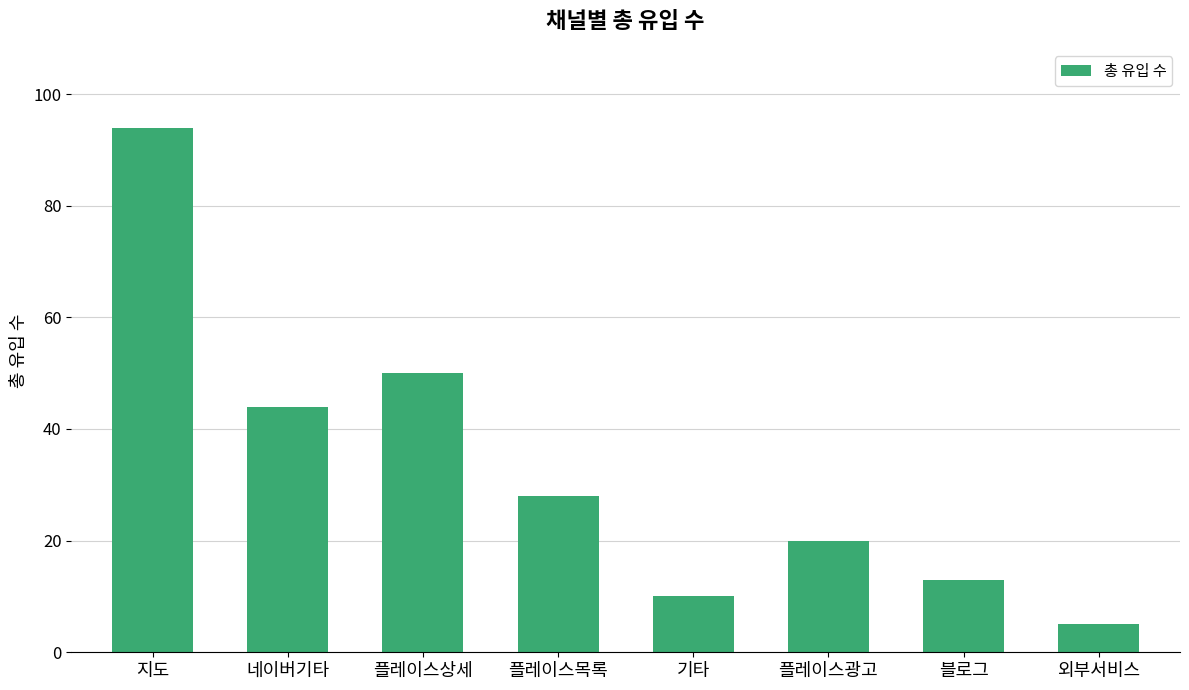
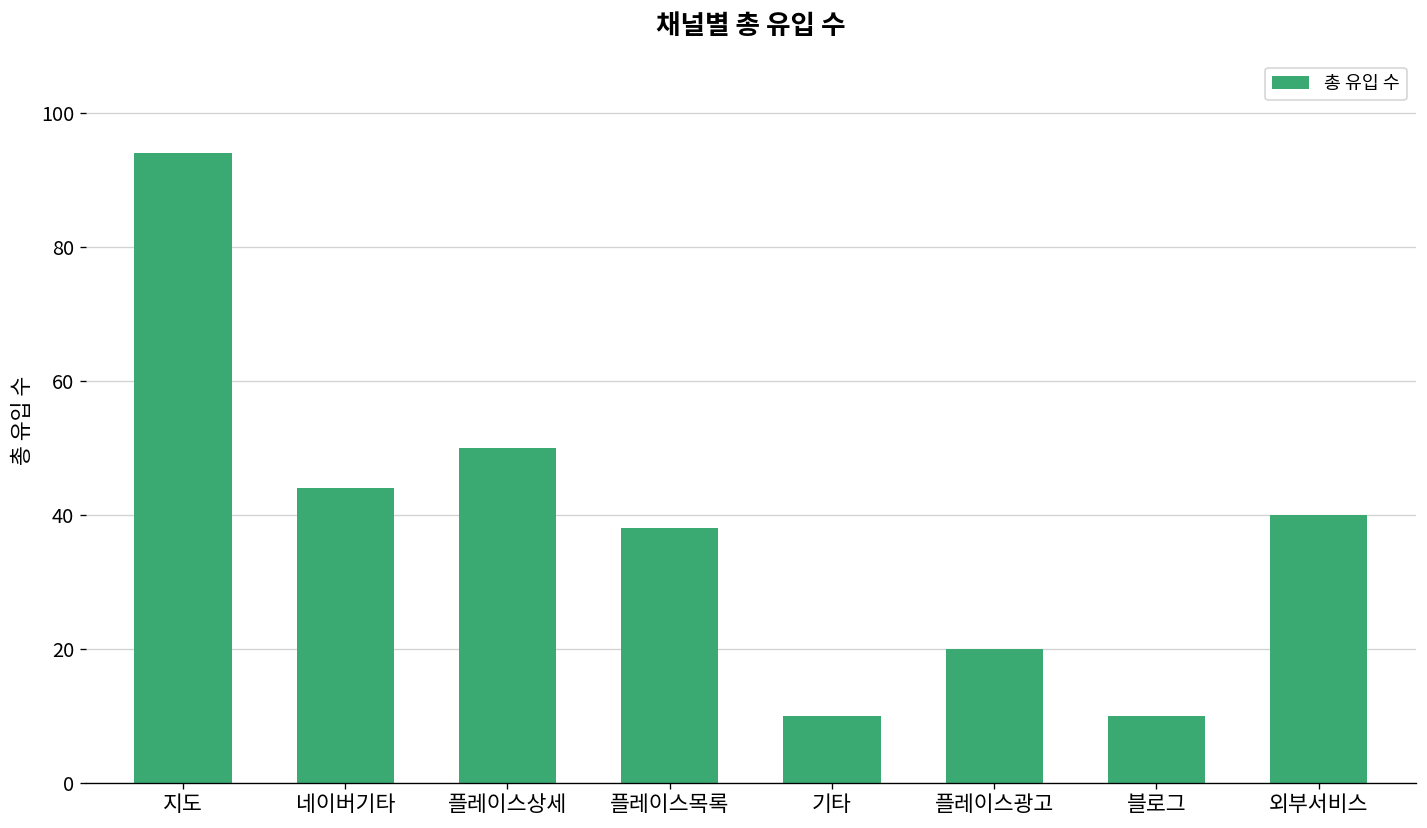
플레이스목록: 28 -> 38
블로그: 13 -> 10
외부서비스: 5 -> 40
